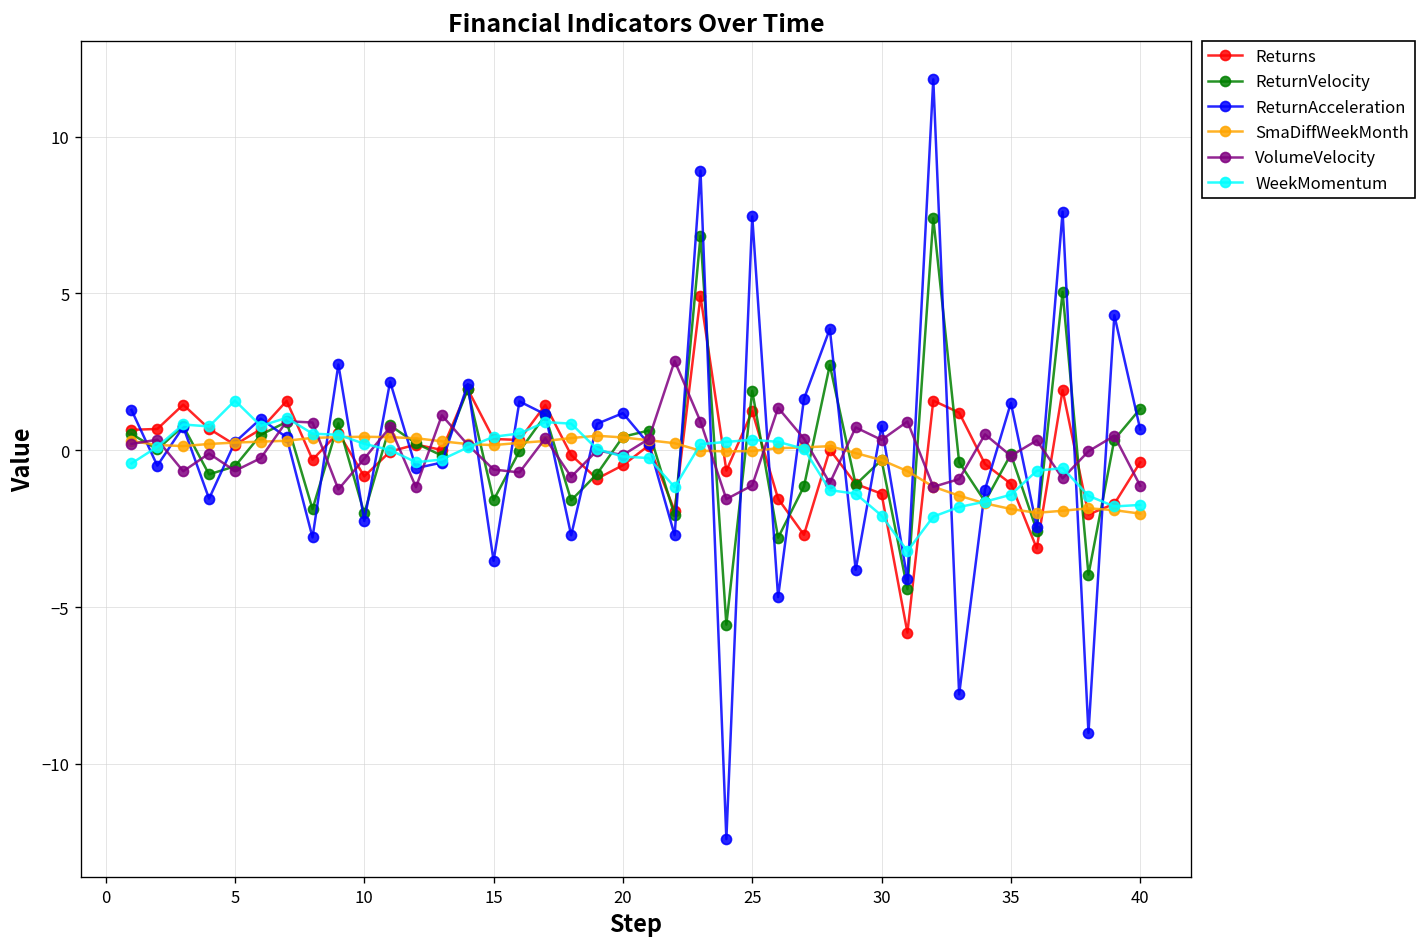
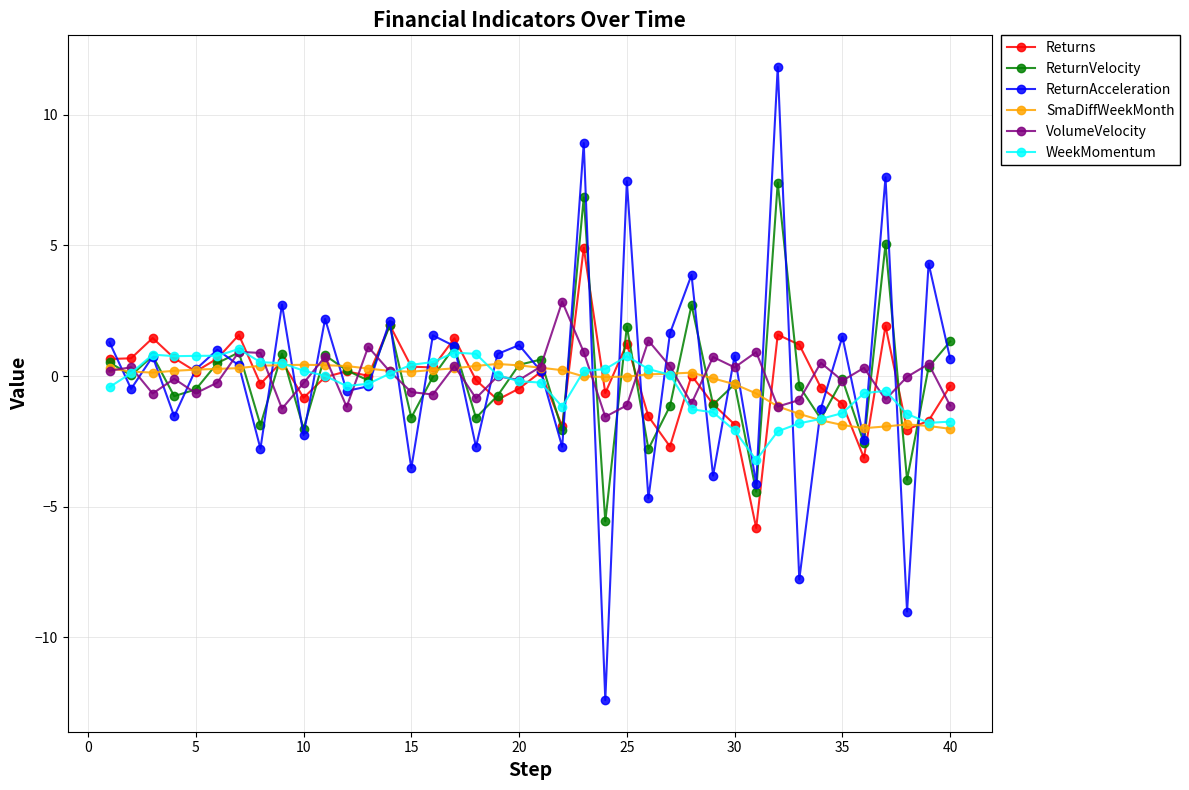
WeekMomentum, 5: 1.6 -> 0.8
WeekMomentum, 25: 0.3 -> 0.8
Returns, 30: -1.4 -> -1.9
